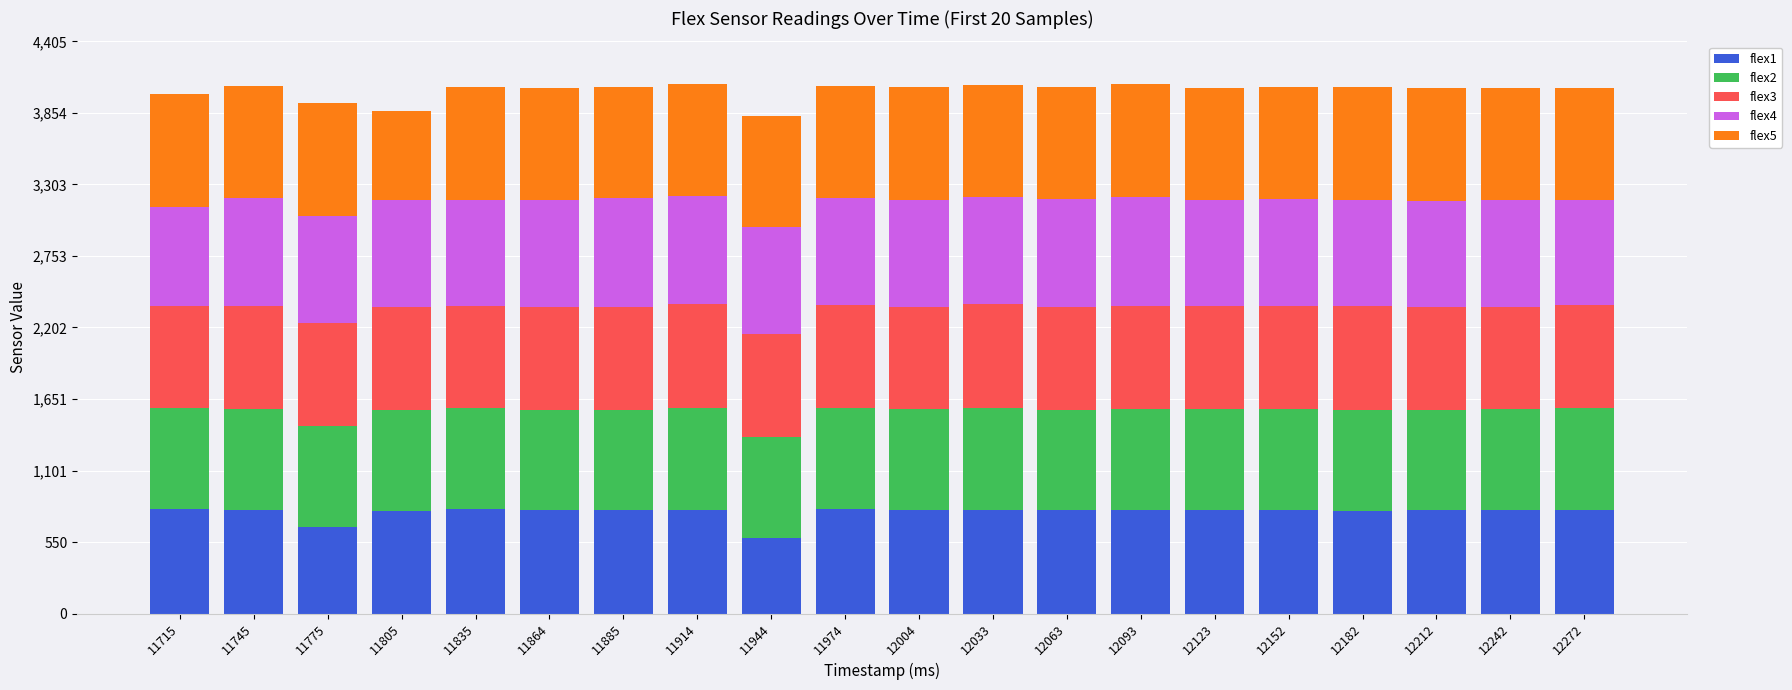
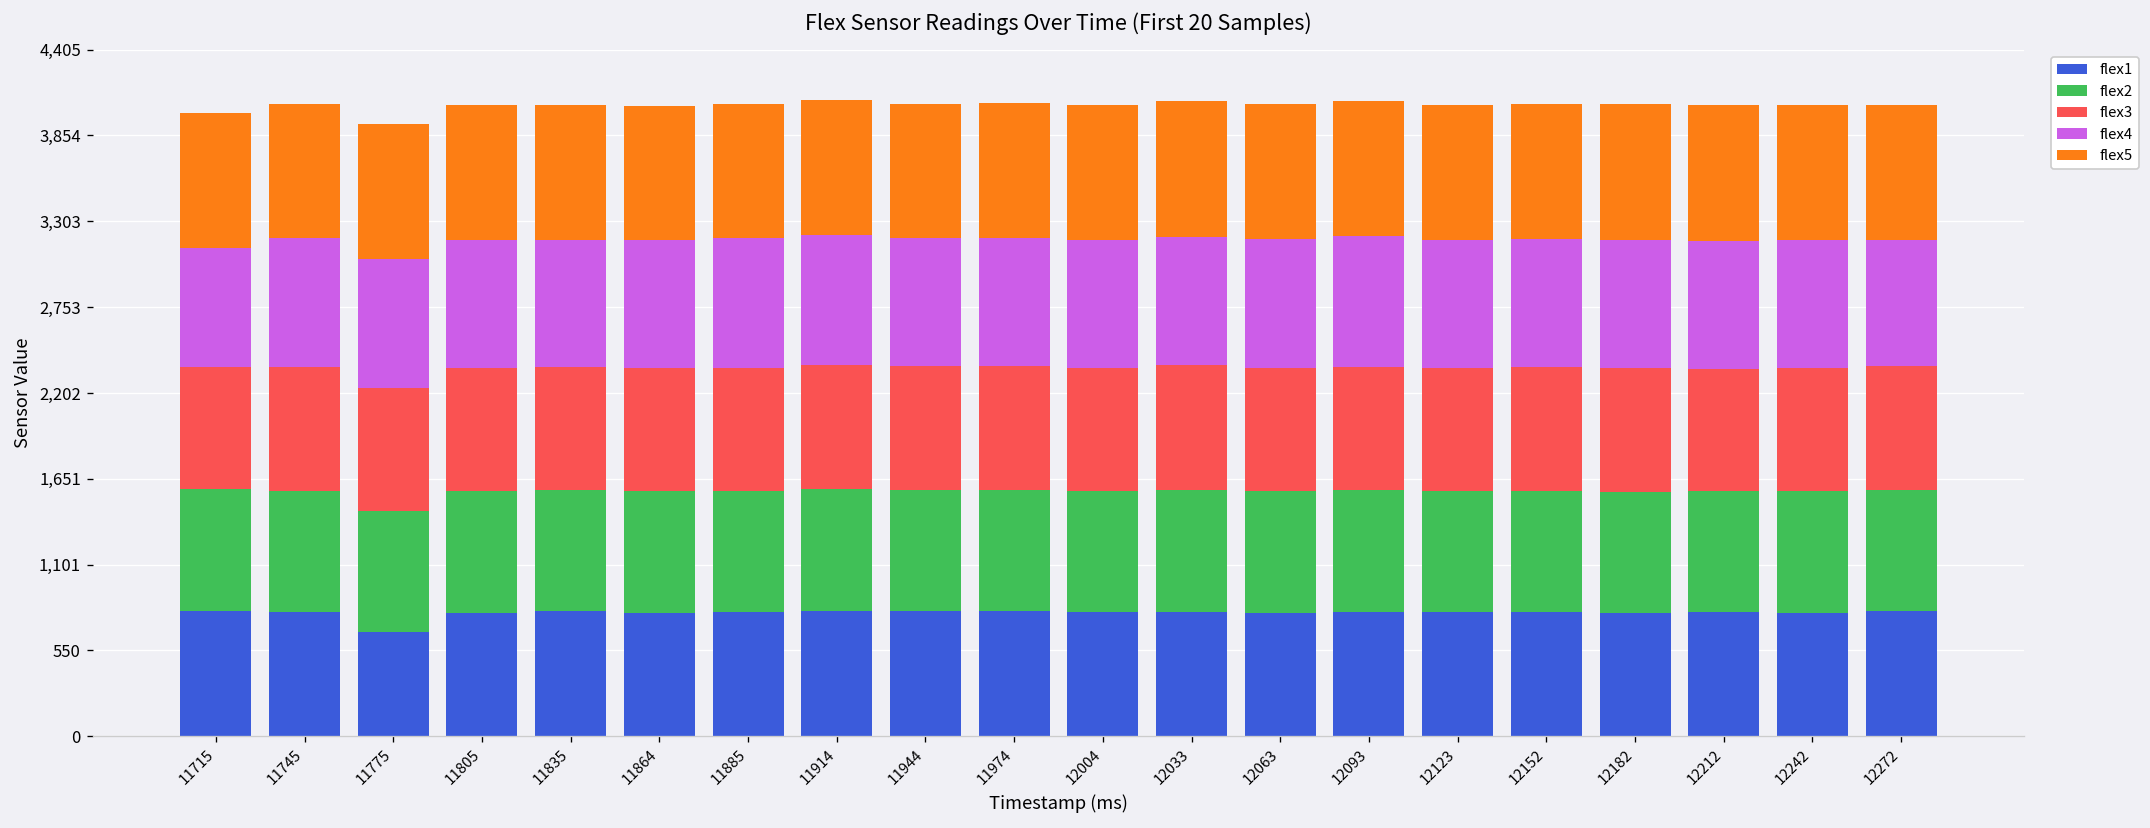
flex5, 11805: 690 -> 870
flex1, 11944: 580 -> 800
